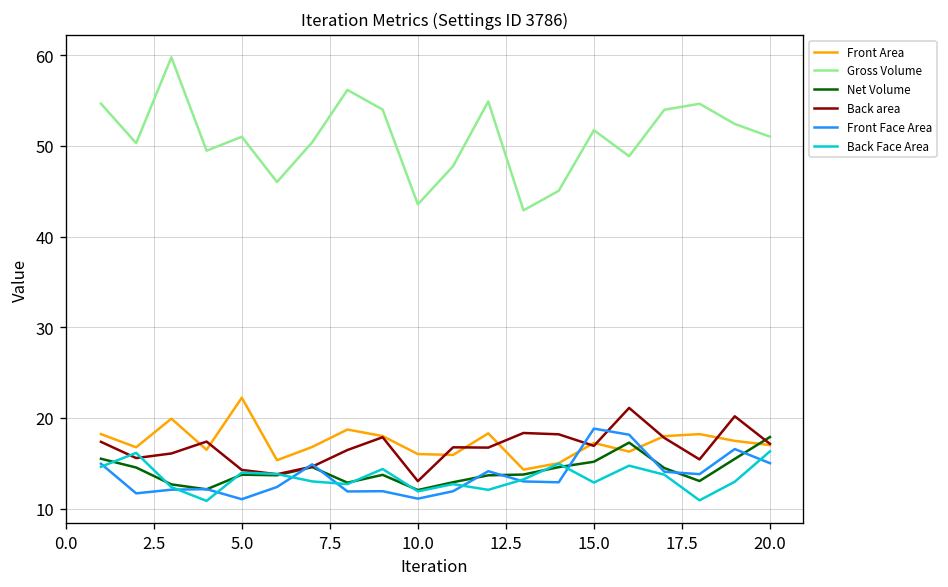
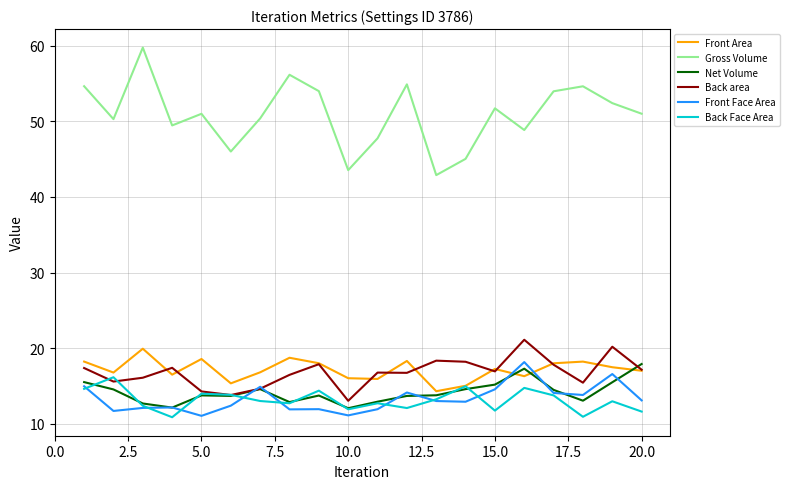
Front Area, 5.0: 22 -> 19
Front Face Area, 15.0: 19 -> 15
Back Face Area, 15.0: 13 -> 12
Front Face Area, 20.0: 15 -> 13
Back Face Area, 20.0: 16 -> 12
